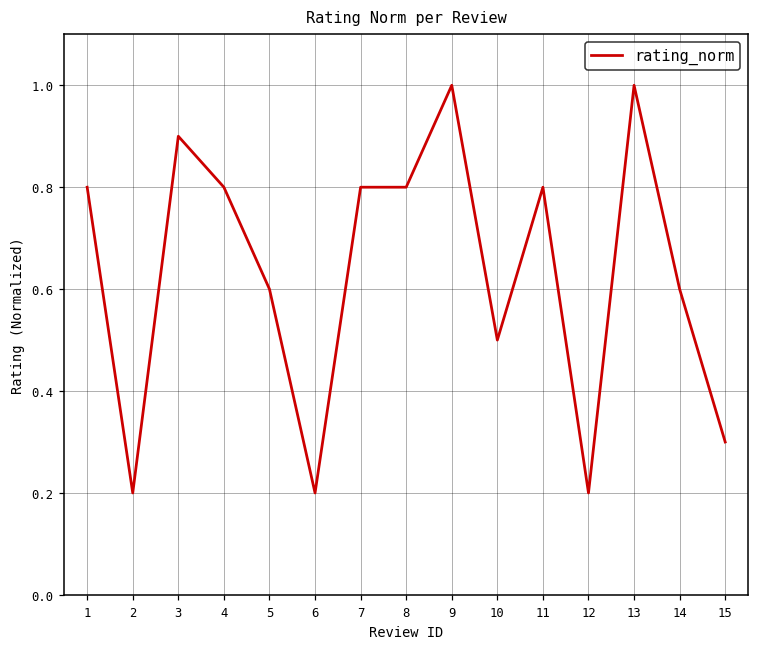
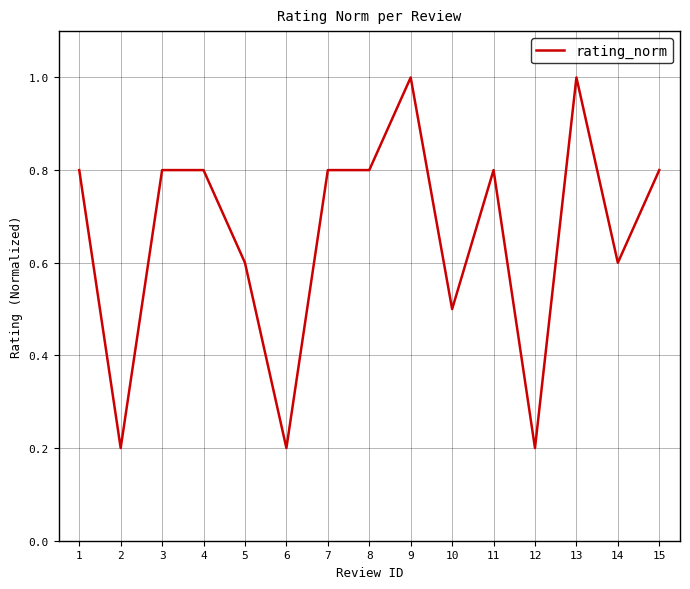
3: 0.9 -> 0.8
15: 0.3 -> 0.8
